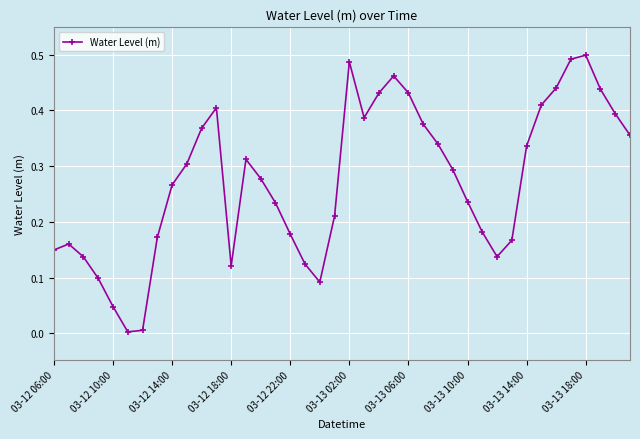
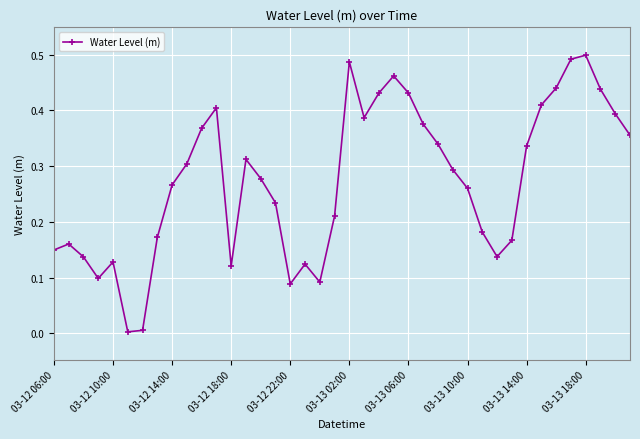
03-12 10:00: 0.05 -> 0.13
03-12 22:00: 0.18 -> 0.09
03-13 10:00: 0.24 -> 0.26
